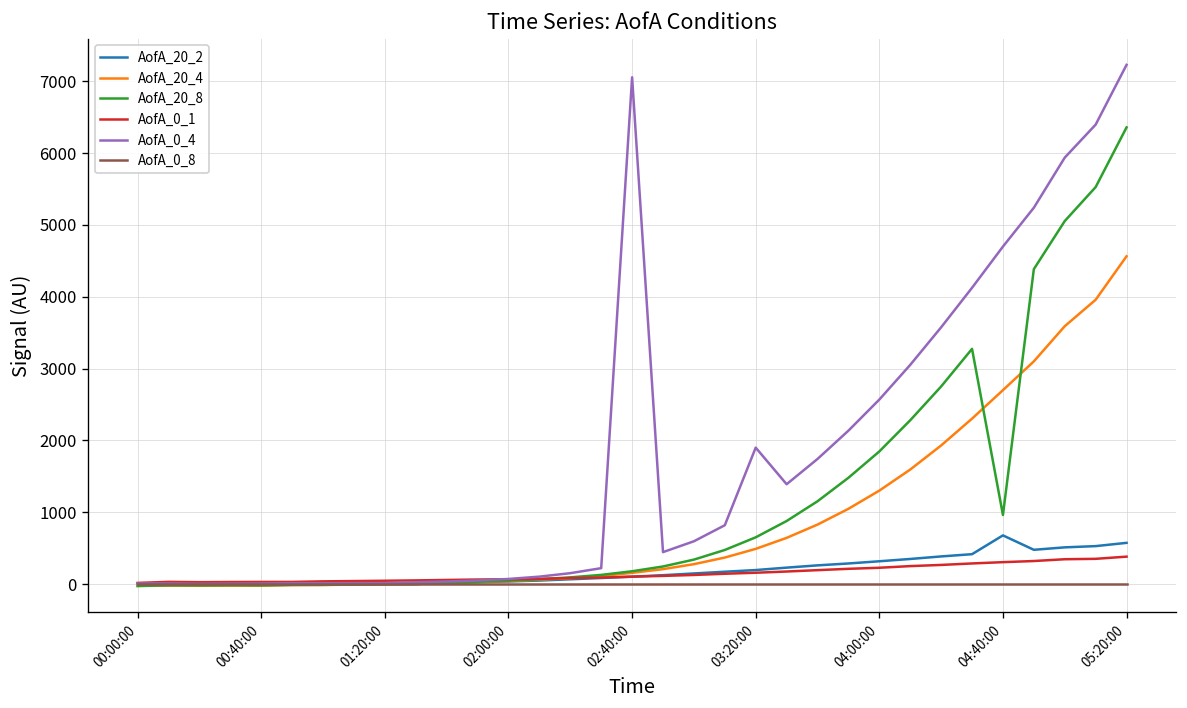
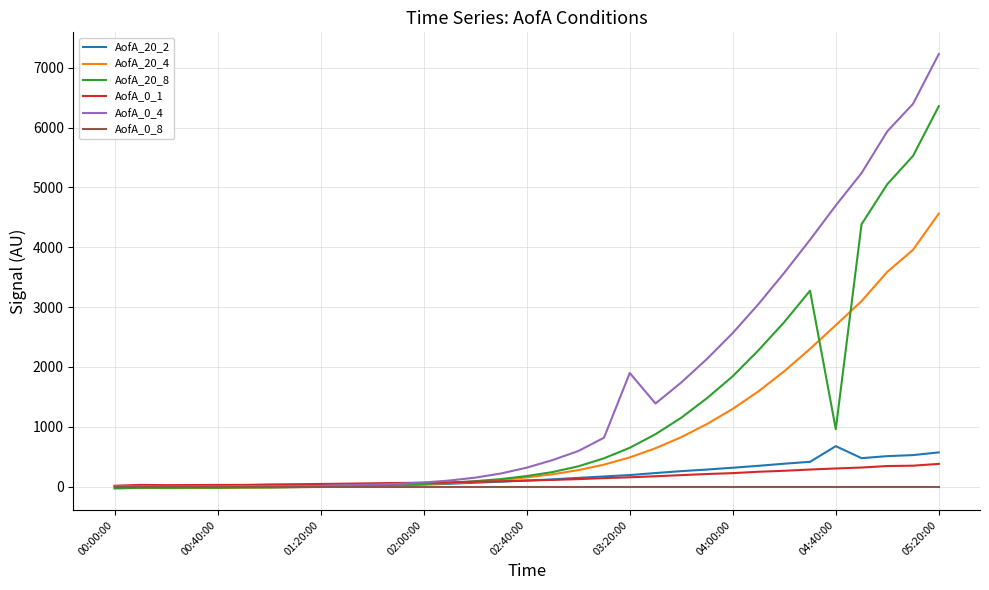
AofA_0_4, 02:40:00: 7100 -> 300
